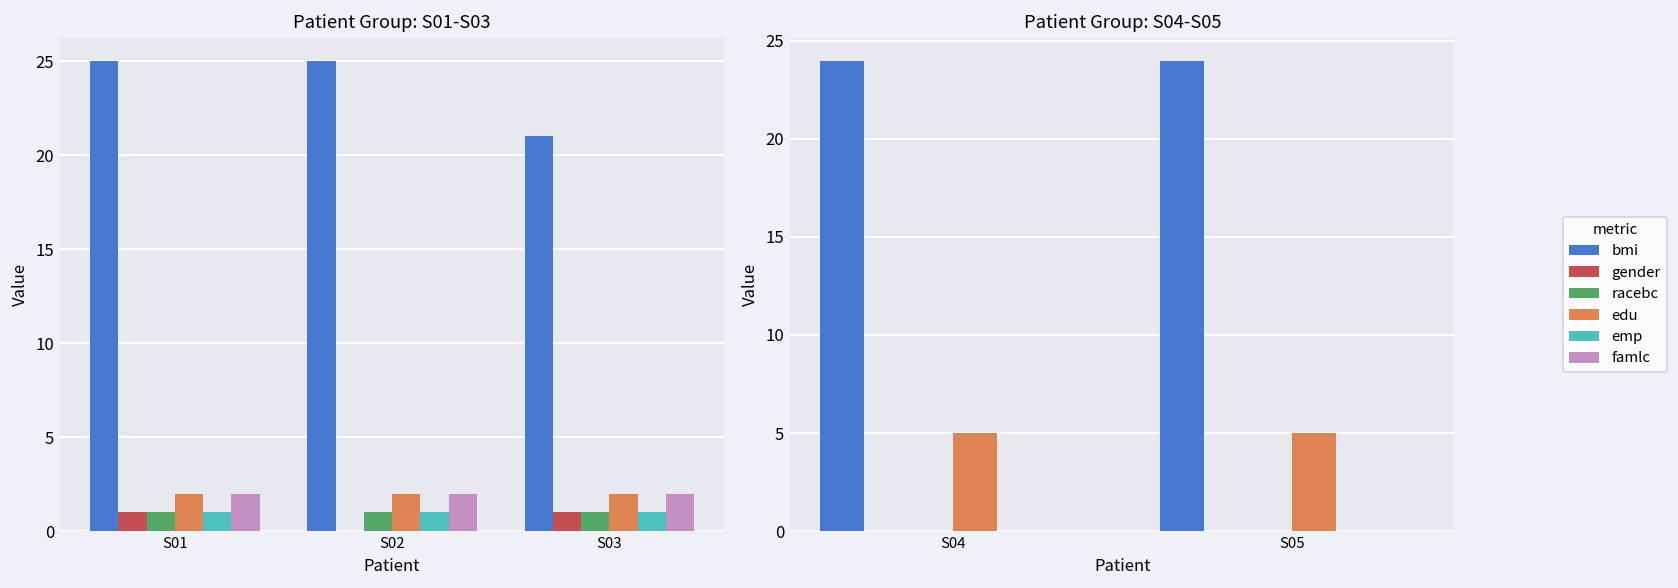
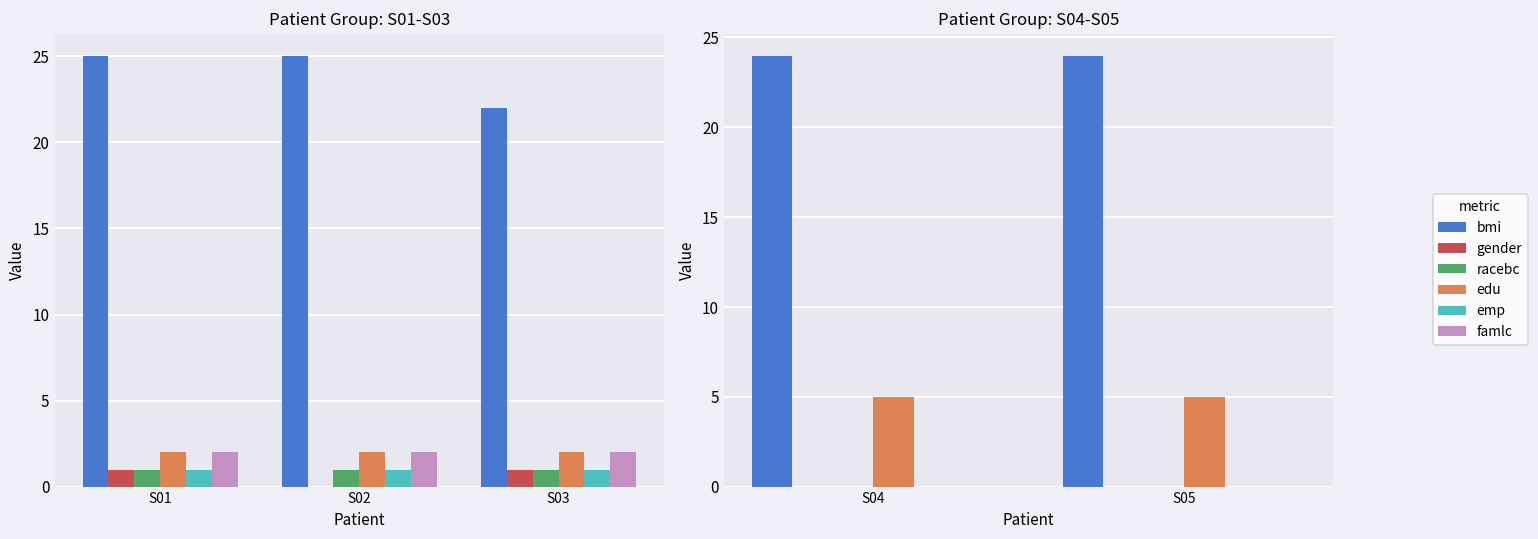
Patient Group: S01-S03, bmi, S03: 21 -> 22
